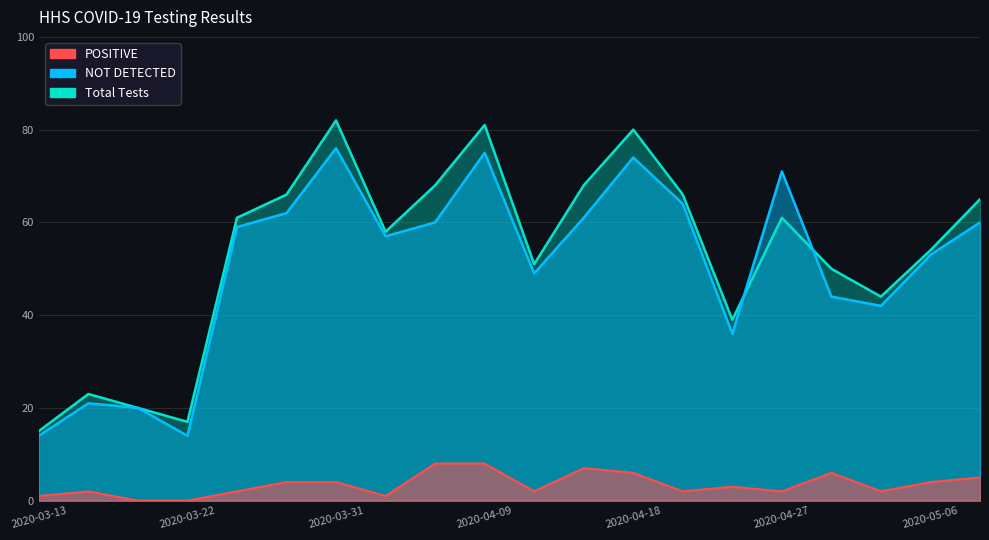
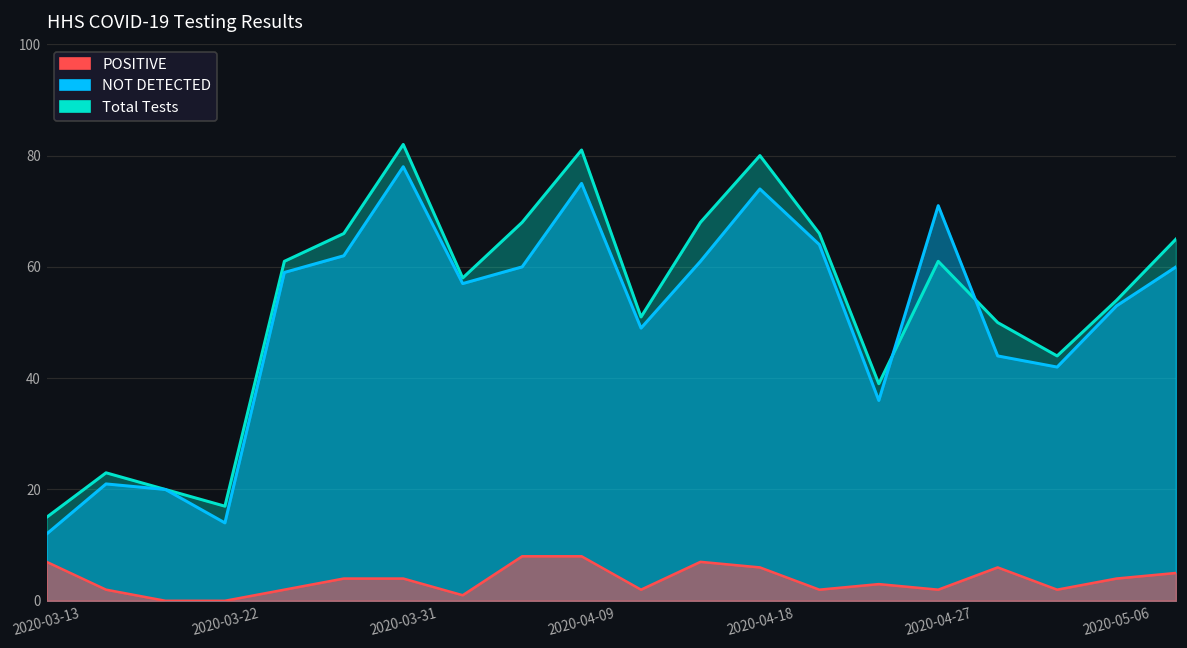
NOT DETECTED, 2020-03-13: 14 -> 12
POSITIVE, 2020-03-13: 1 -> 7
NOT DETECTED, 2020-03-31: 76 -> 78
